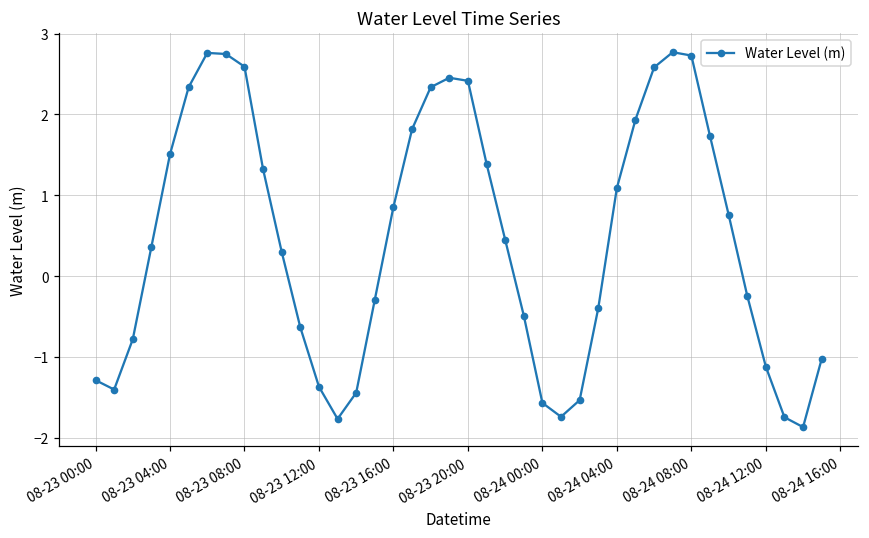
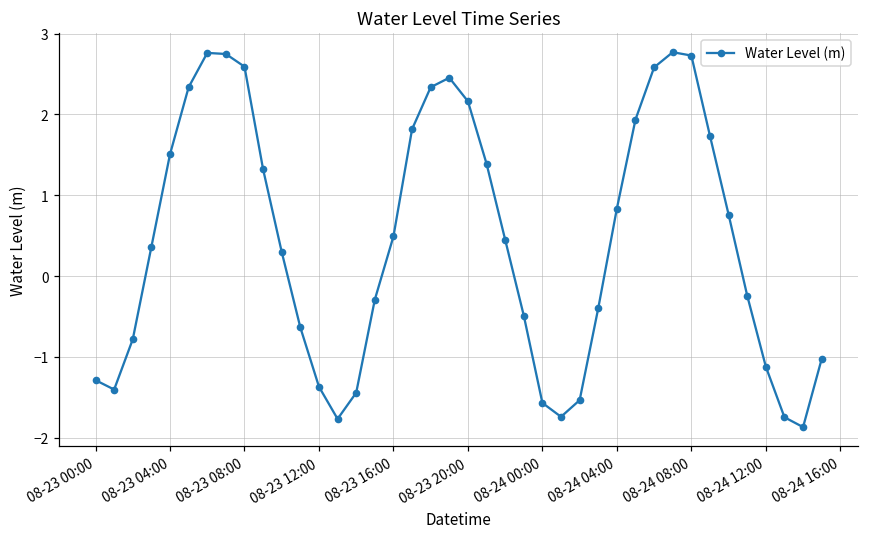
08-23 16:00: 0.9 -> 0.5
08-23 20:00: 2.4 -> 2.2
08-24 04:00: 1.1 -> 0.8
